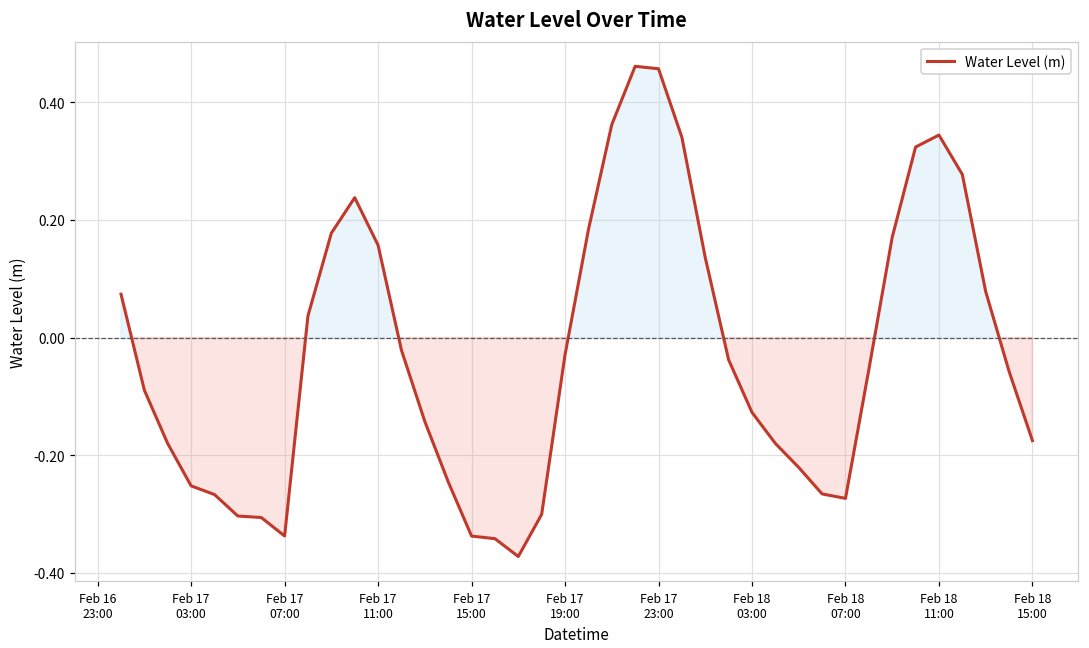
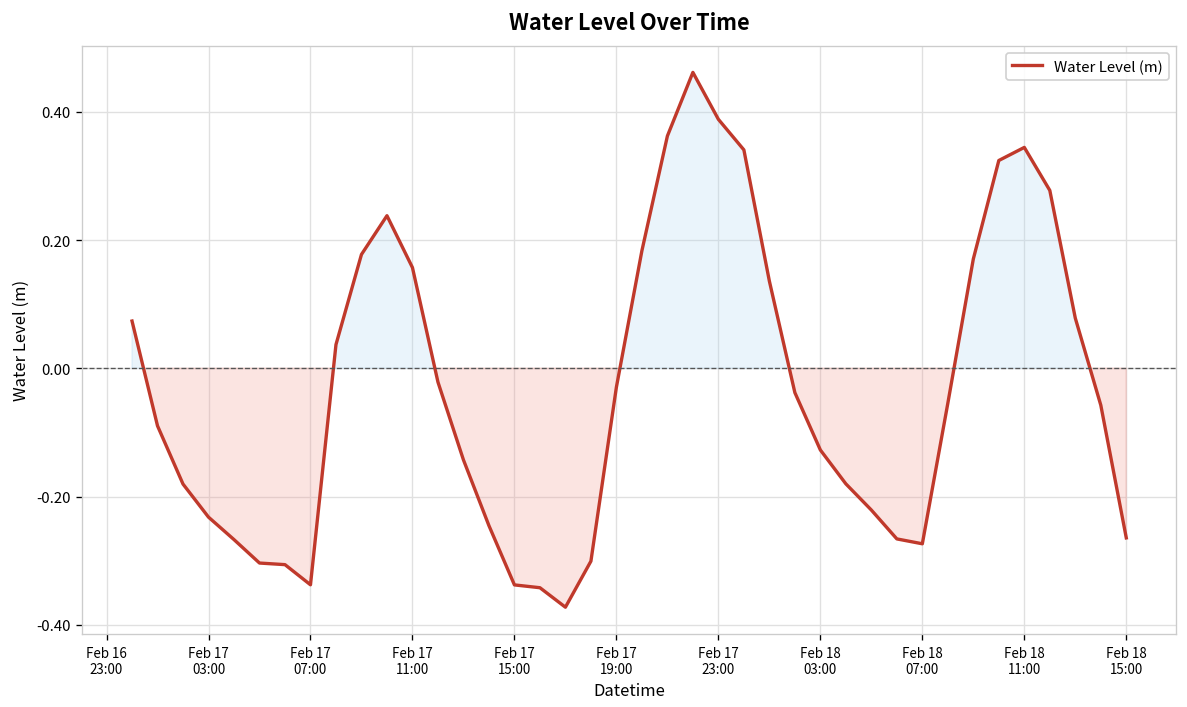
Feb 17 03:00: -0.25 -> -0.23
Feb 17 23:00: 0.46 -> 0.39
Feb 18 15:00: -0.18 -> -0.26
